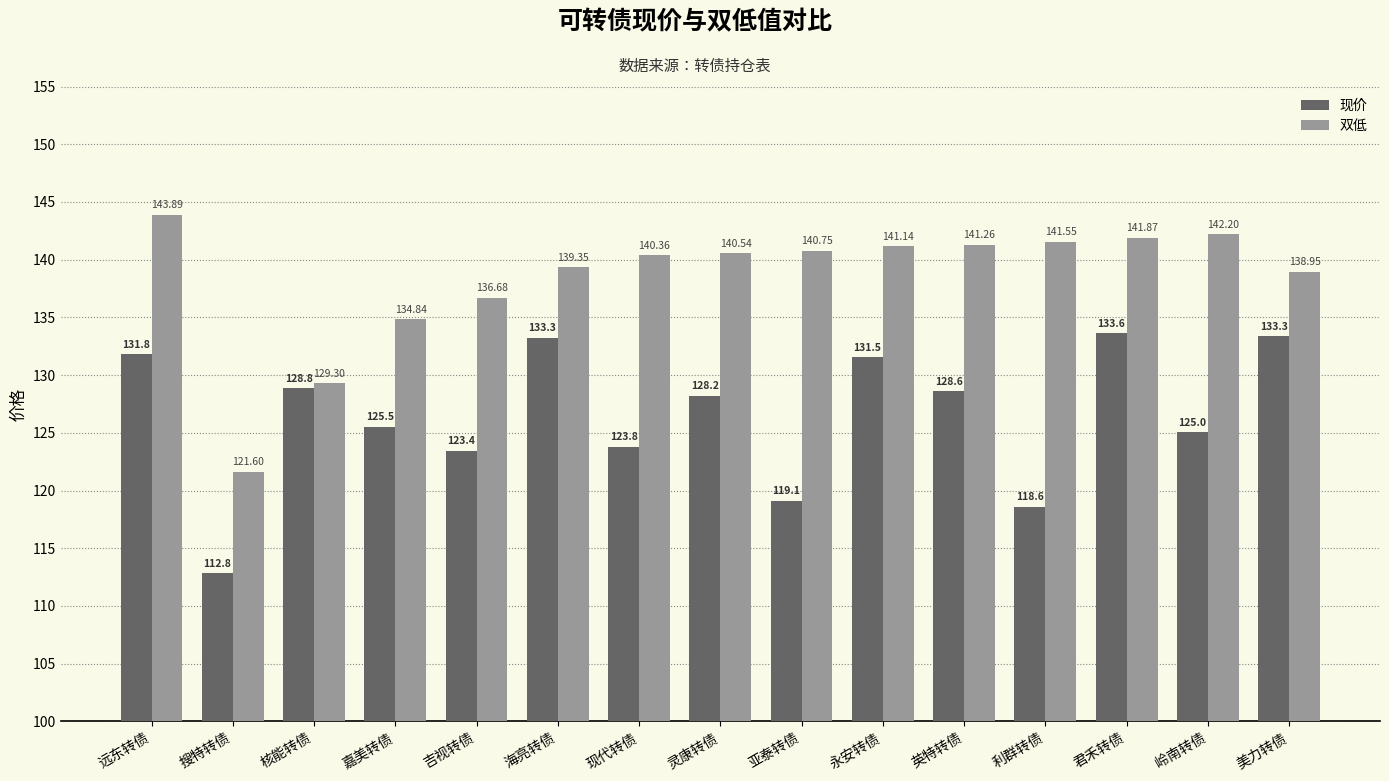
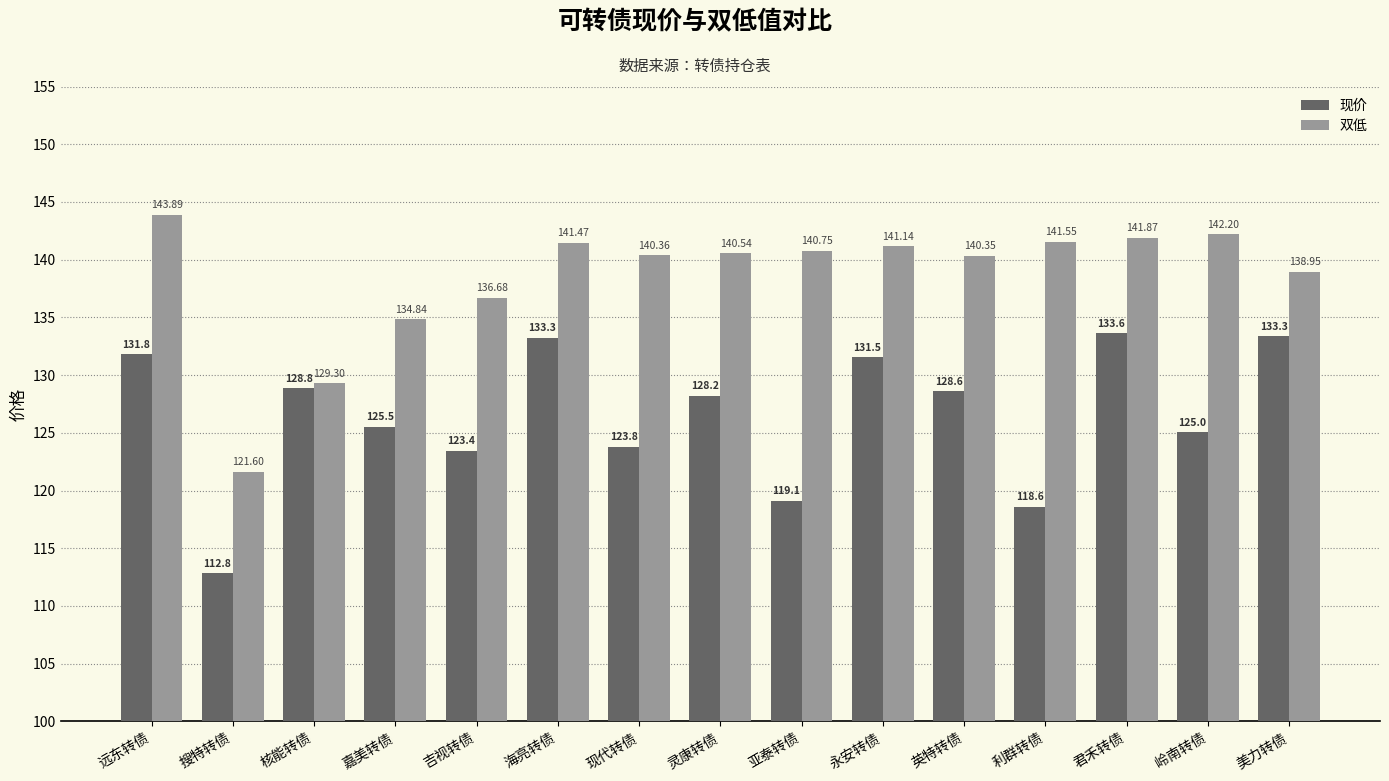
双低, 海亮转债: 139.35 -> 141.47
双低, 英特转债: 141.26 -> 140.35
